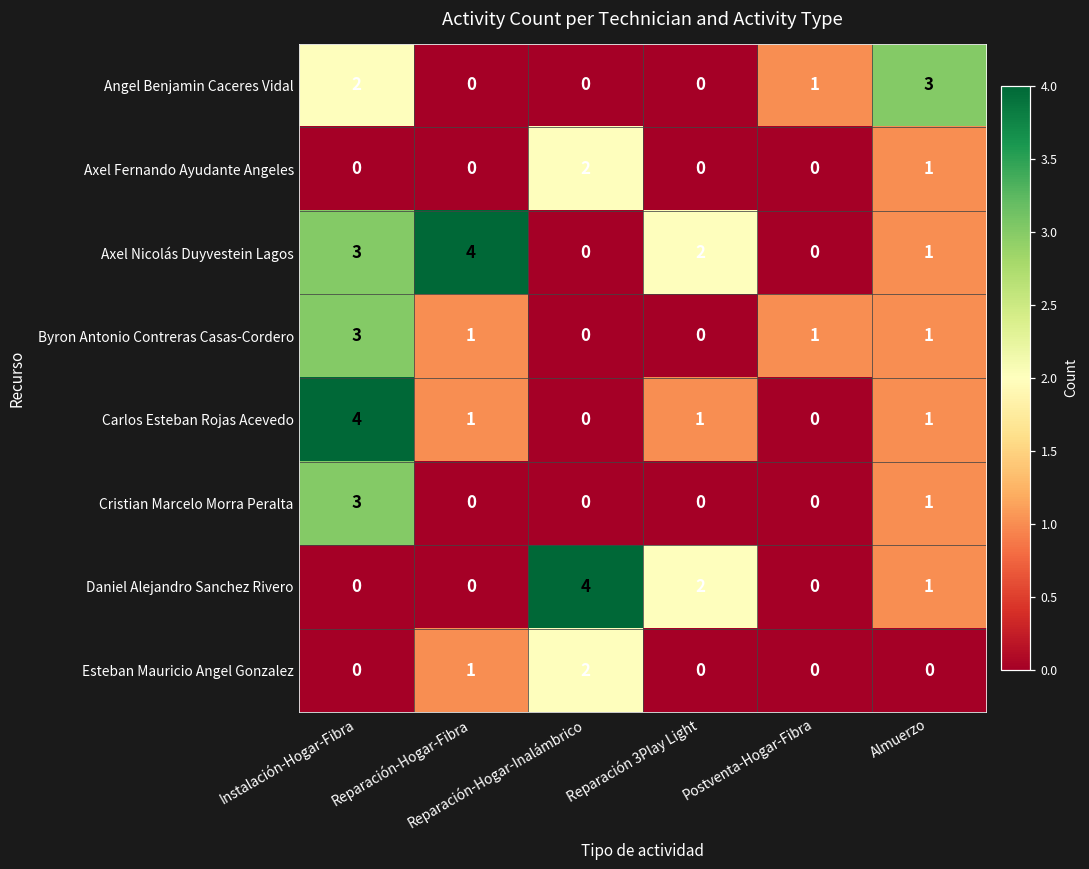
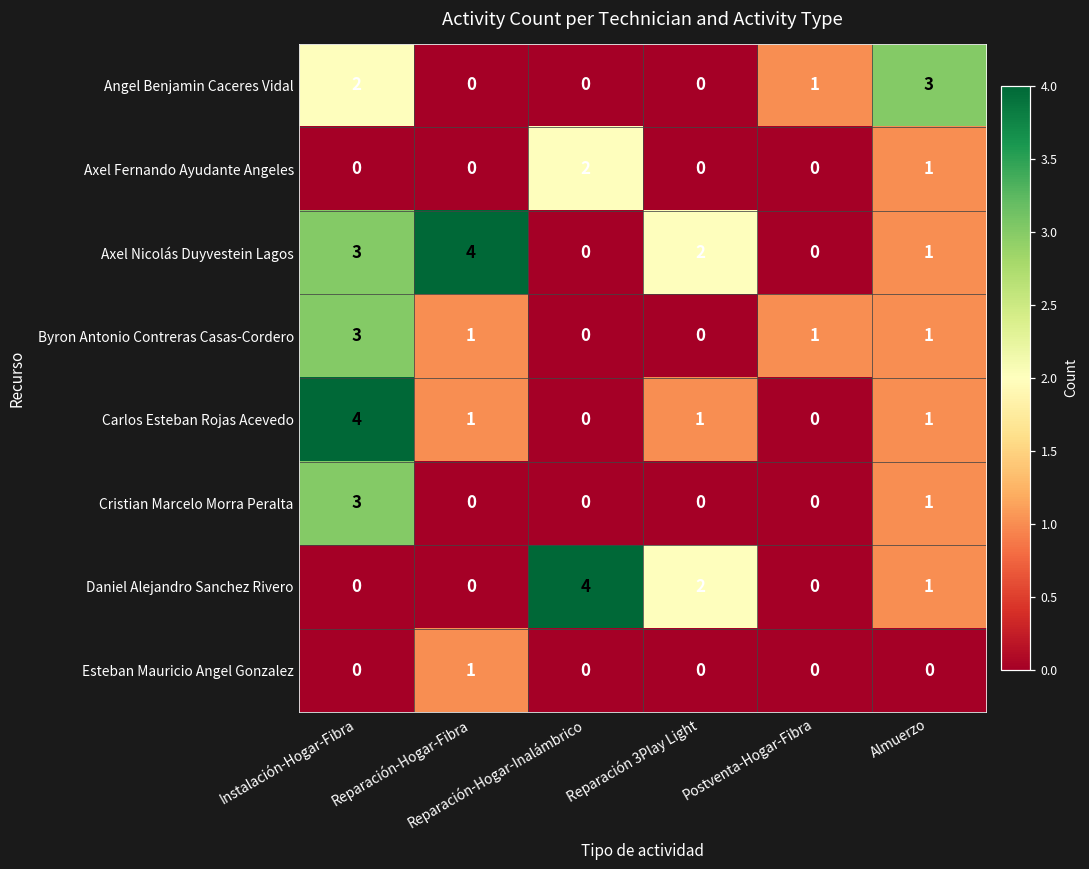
Esteban Mauricio Angel Gonzalez, Reparación-Hogar-Inalámbrico: 2 -> 0
